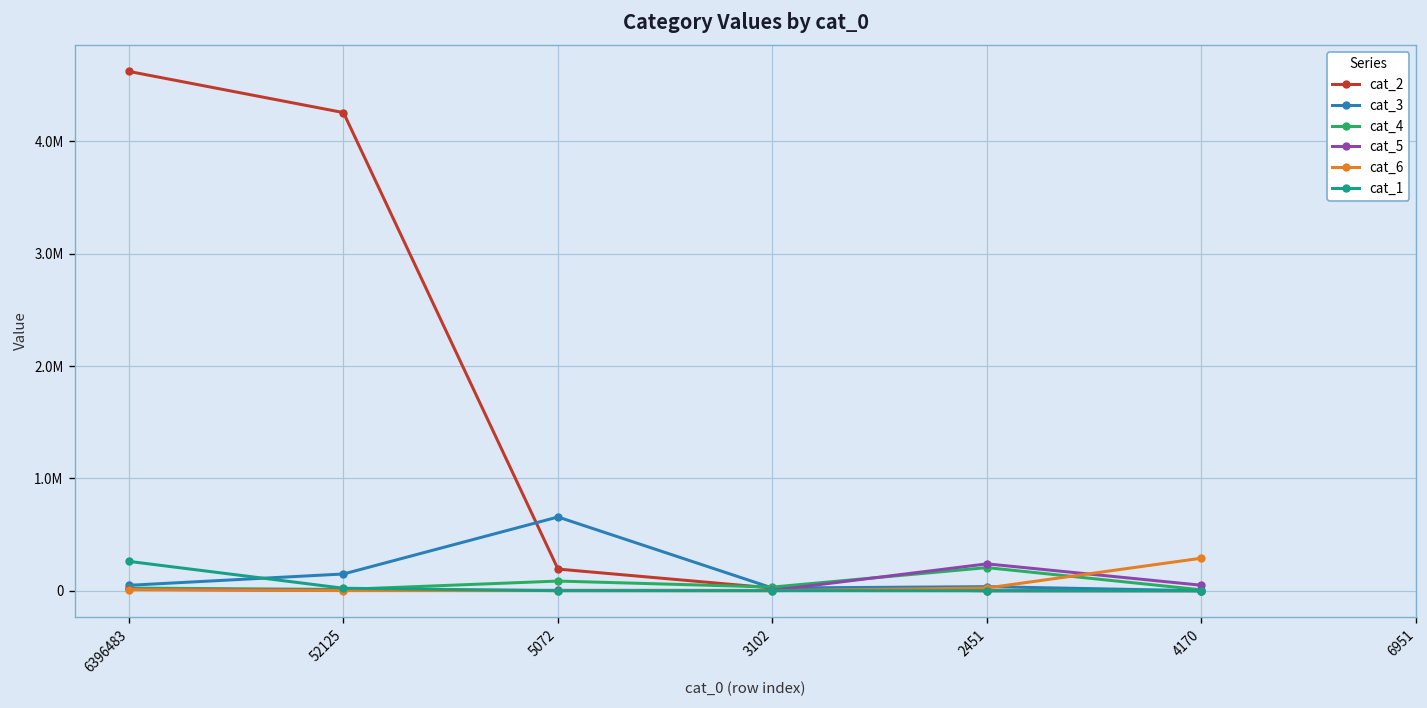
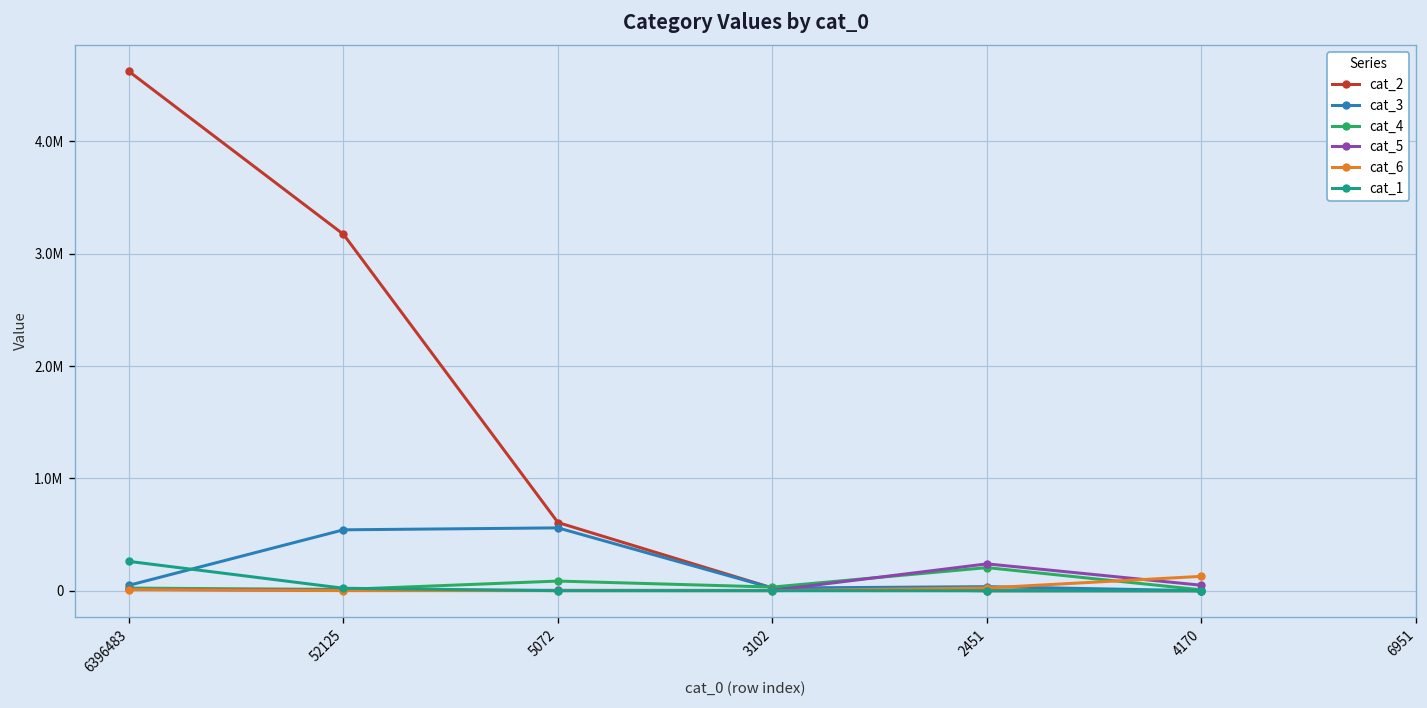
cat_2, 52125: 4300000 -> 3200000
cat_3, 52125: 100000 -> 500000
cat_2, 5072: 200000 -> 600000
cat_3, 5072: 700000 -> 600000
cat_6, 4170: 300000 -> 100000
